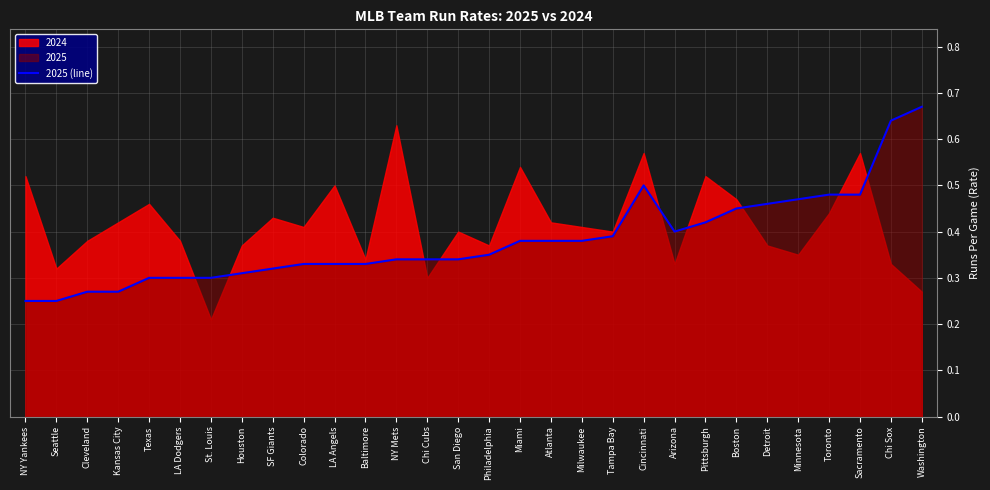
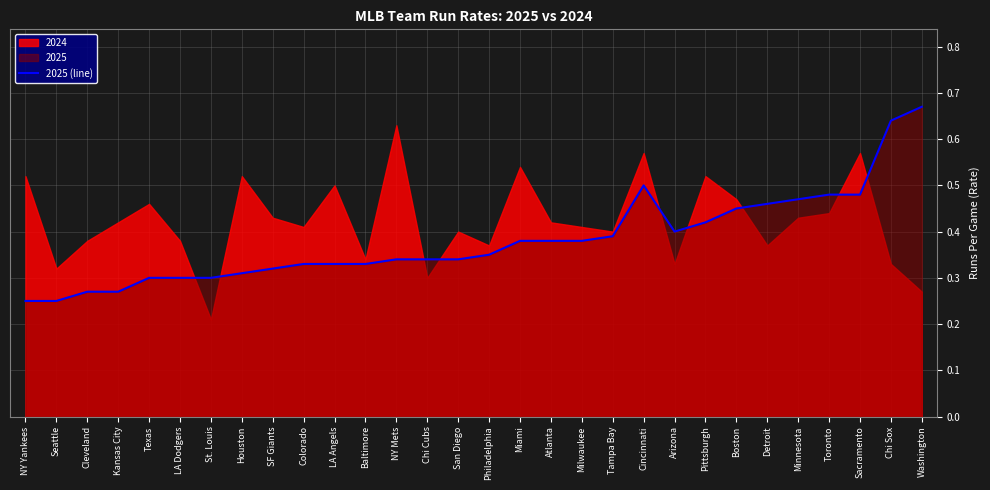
2024, Houston: 0.37 -> 0.52
2024, Minnesota: 0.35 -> 0.43
